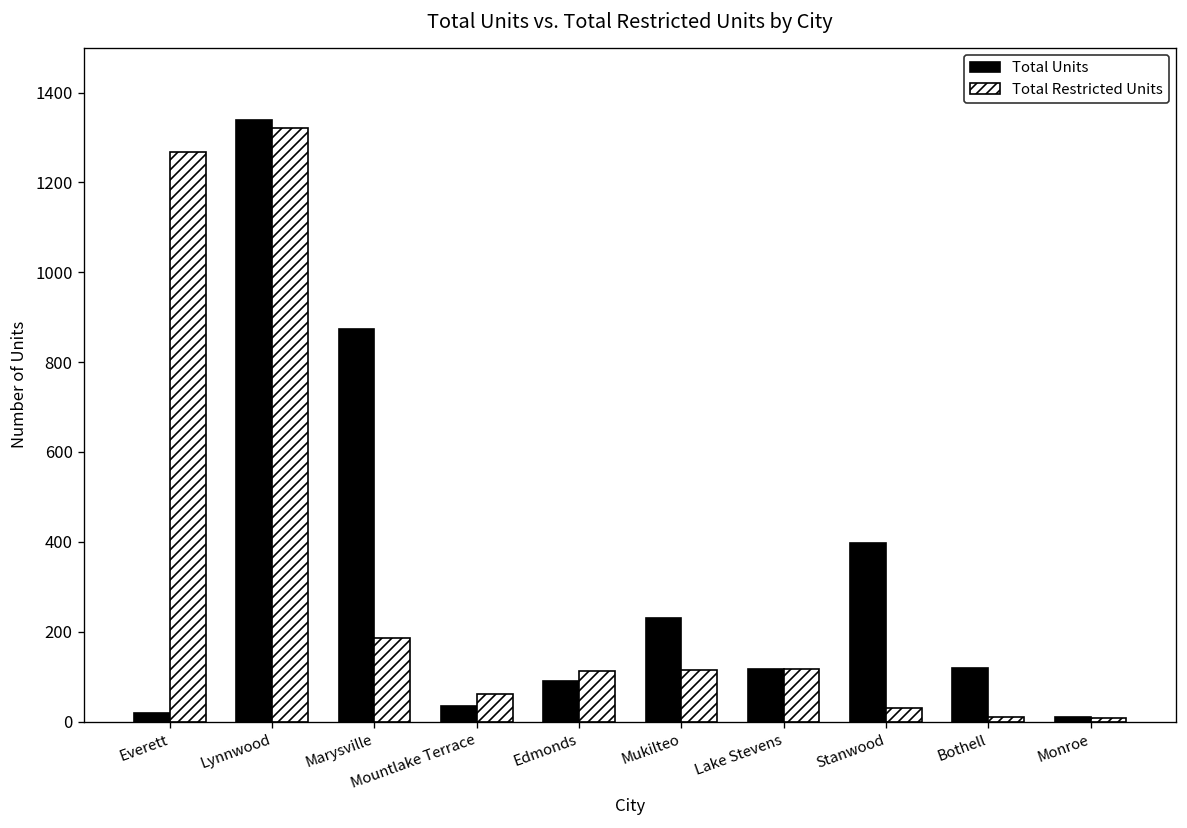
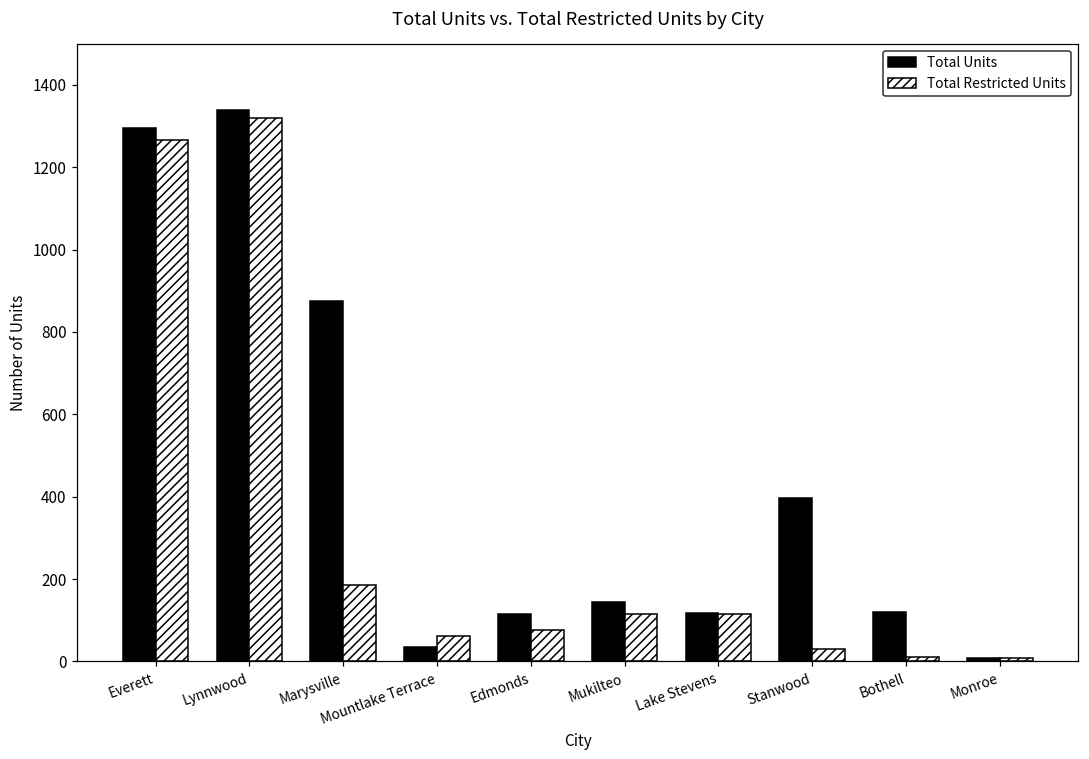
Total Units, Everett: 20 -> 1290
Total Units, Edmonds: 90 -> 110
Total Restricted Units, Edmonds: 110 -> 80
Total Units, Mukilteo: 230 -> 150
